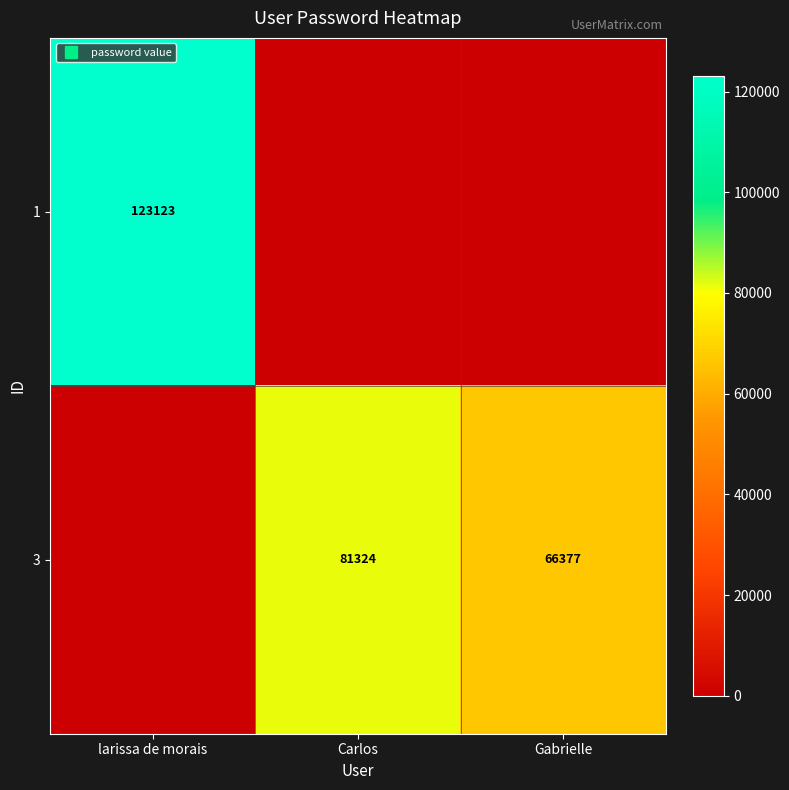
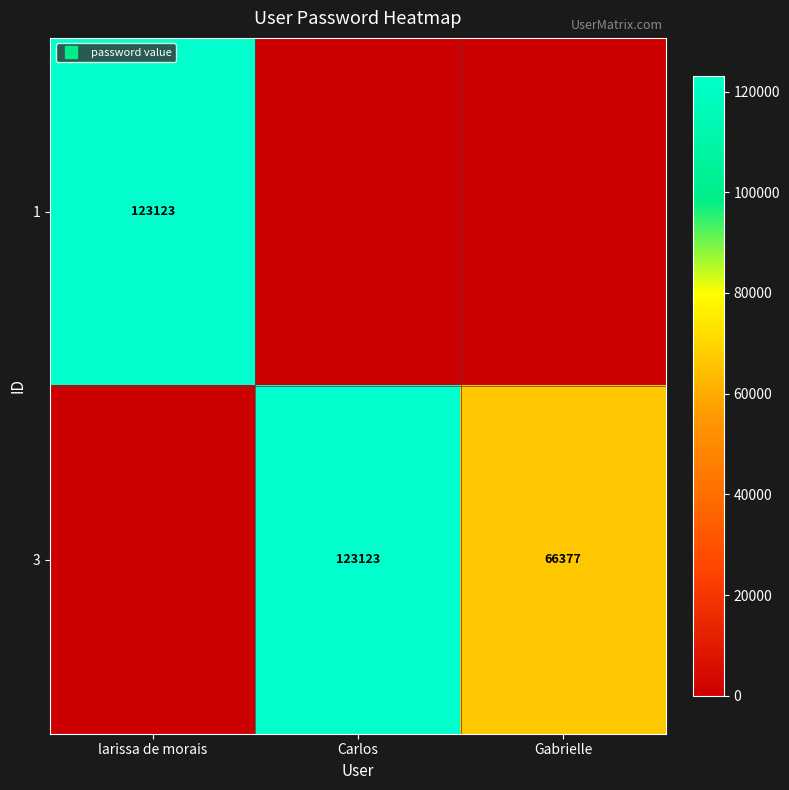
3, Carlos: 81324 -> 123123
